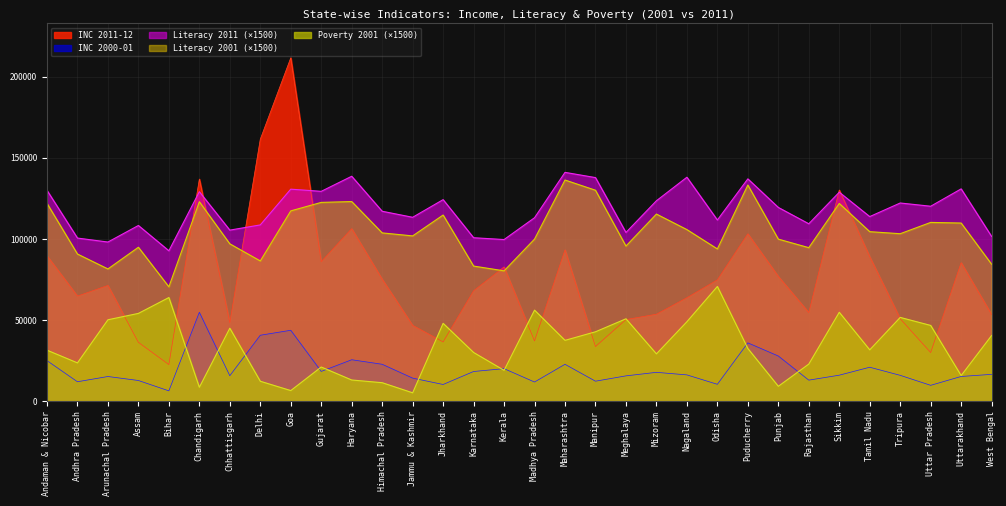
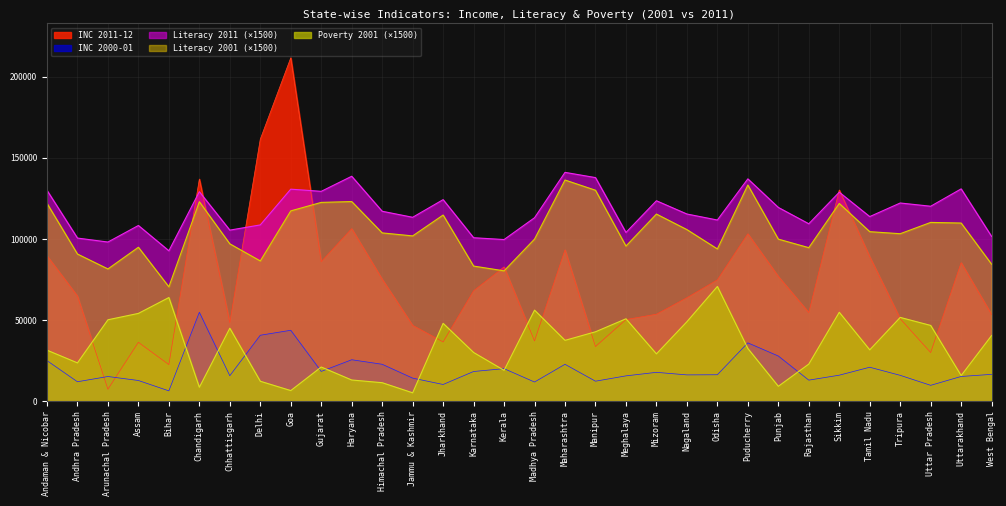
INC 2011-12, Arunachal Pradesh: 71000 -> 7000
Literacy 2011 (×1500), Nagaland: 138000 -> 115000
INC 2000-01, Odisha: 10000 -> 16000
